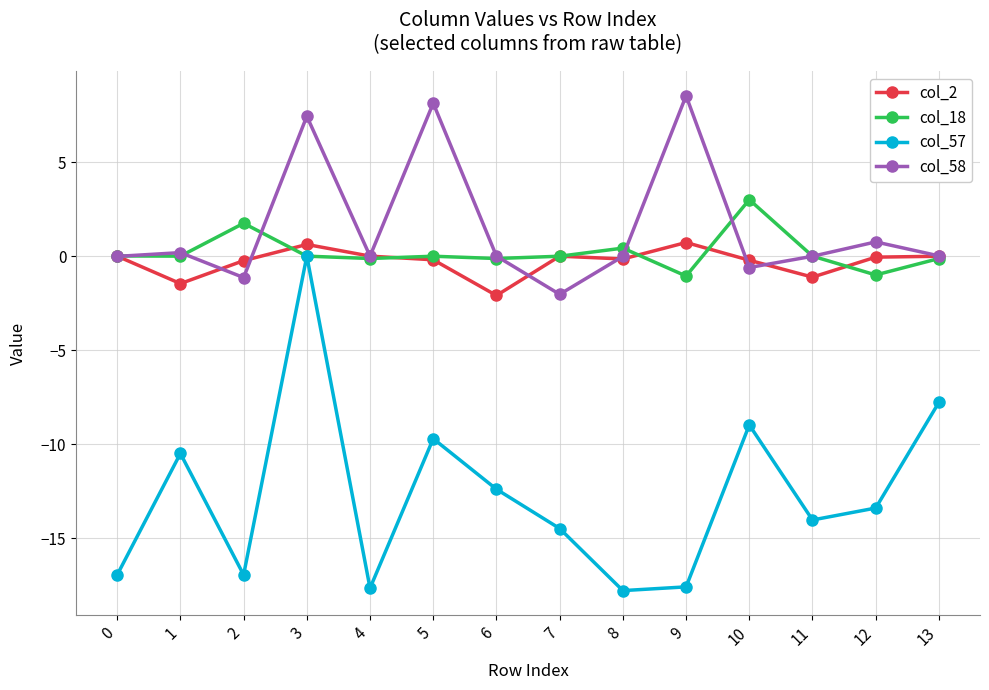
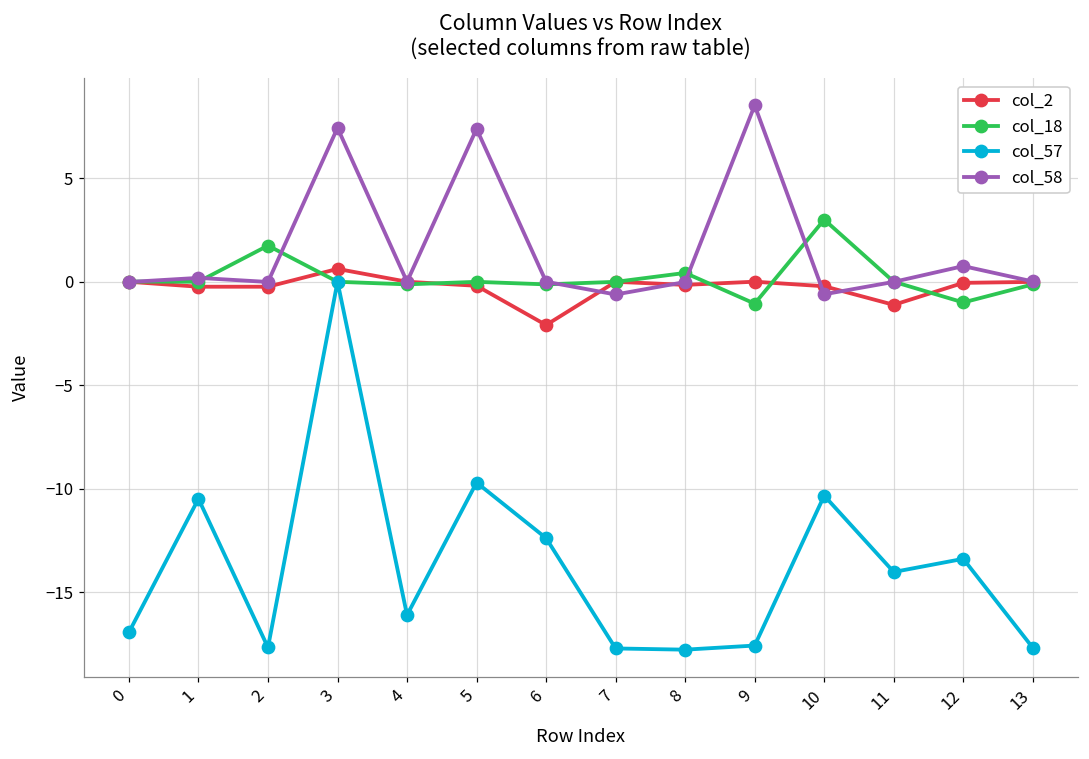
col_2, 1: -1.5 -> -0.2
col_57, 2: -16.9 -> -17.7
col_58, 2: -1.1 -> 0.0
col_57, 4: -17.6 -> -16.1
col_58, 5: 8.1 -> 7.4
col_57, 7: -14.5 -> -17.7
col_58, 7: -2.0 -> -0.6
col_2, 9: 0.7 -> 0.0
col_57, 10: -9.0 -> -10.3
col_57, 13: -7.8 -> -17.7
